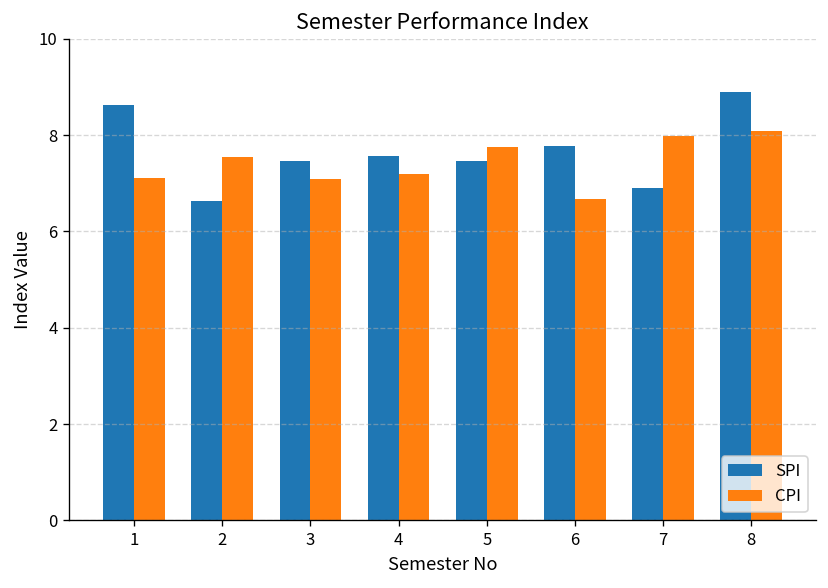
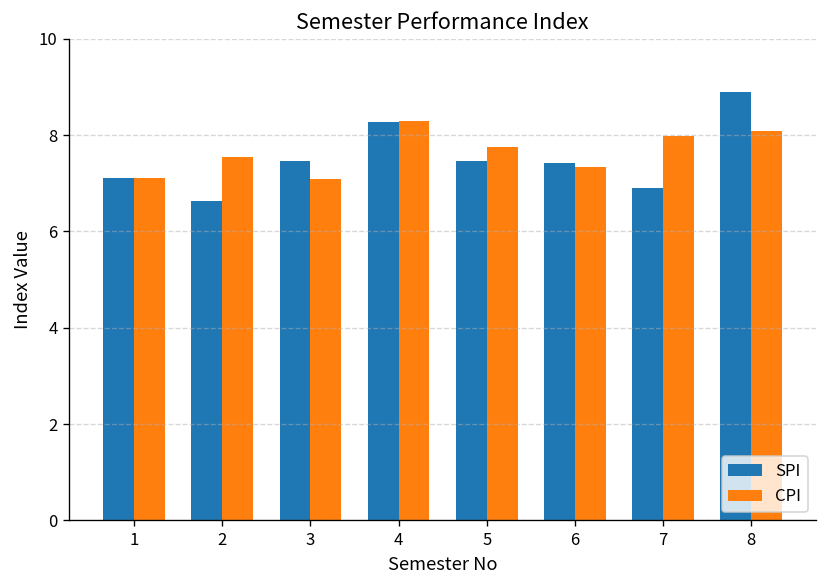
SPI, 1: 8.6 -> 7.1
SPI, 4: 7.6 -> 8.3
CPI, 4: 7.2 -> 8.3
SPI, 6: 7.8 -> 7.4
CPI, 6: 6.7 -> 7.3
